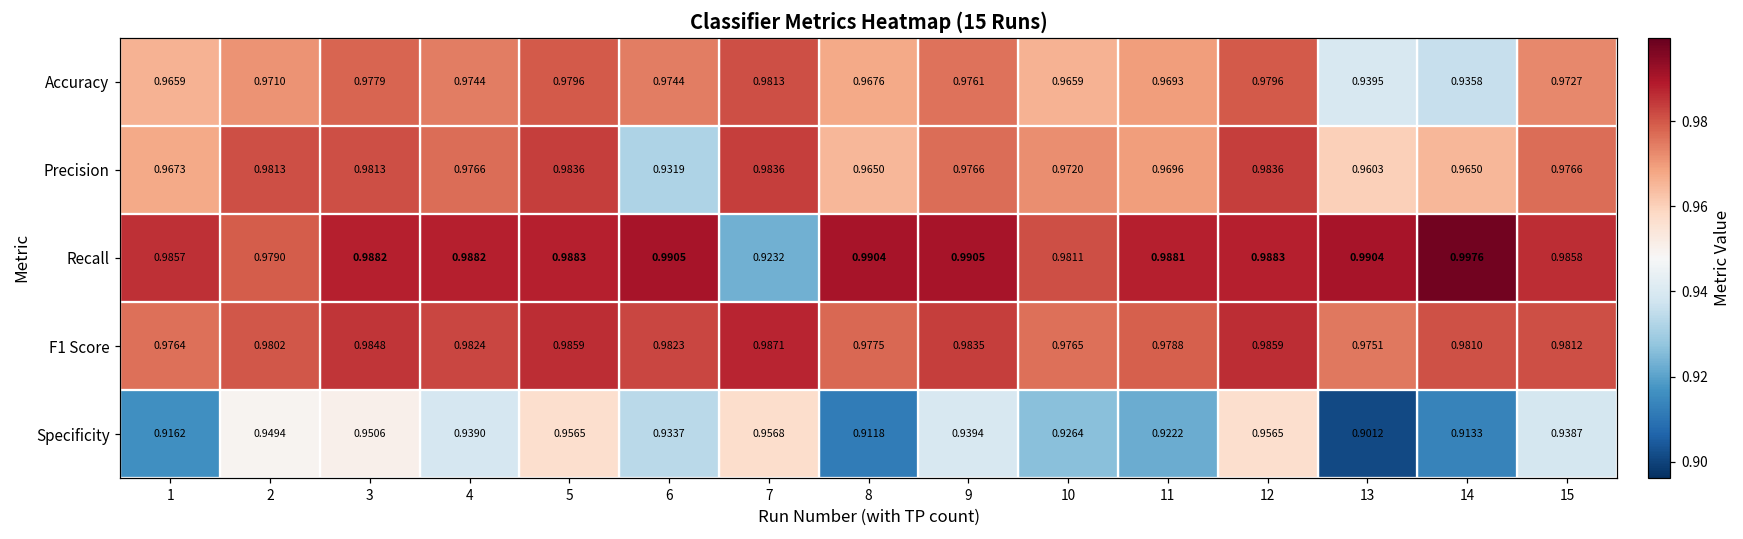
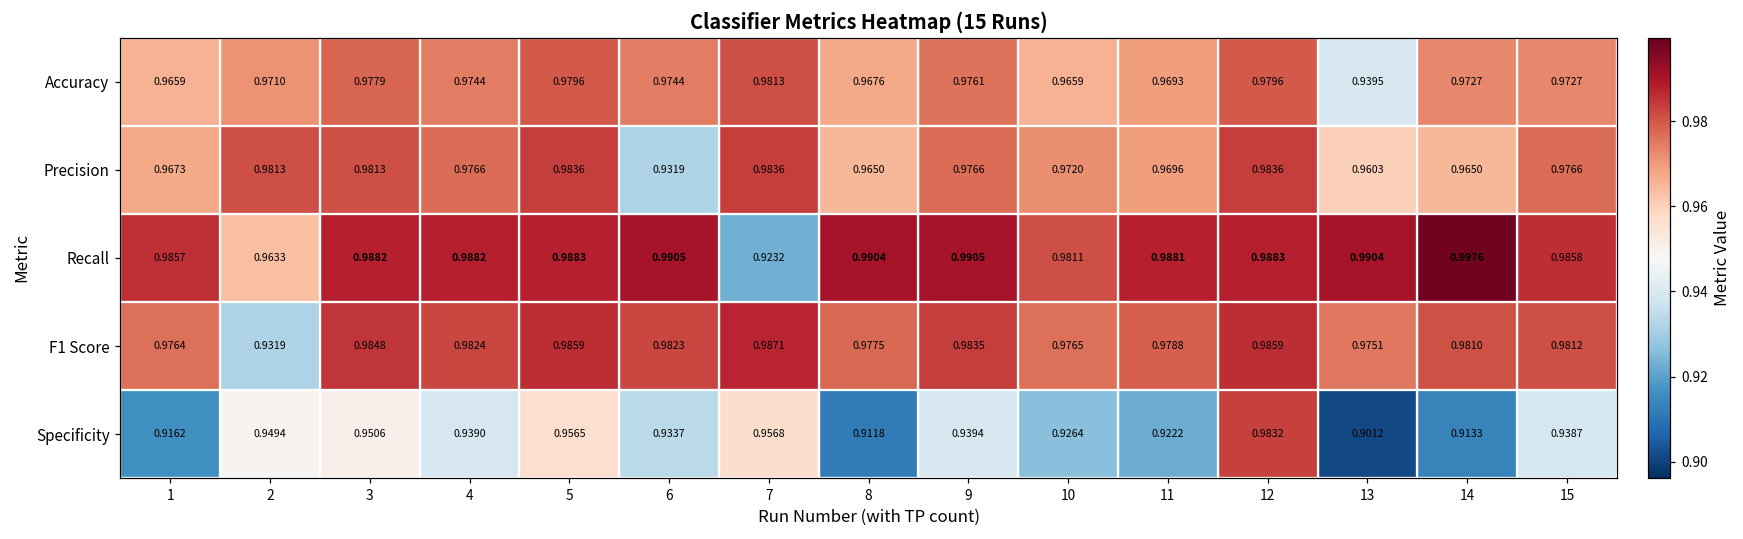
Accuracy, 14: 0.9358 -> 0.9727
Recall, 2: 0.9790 -> 0.9633
F1 Score, 2: 0.9802 -> 0.9319
Specificity, 12: 0.9565 -> 0.9832
